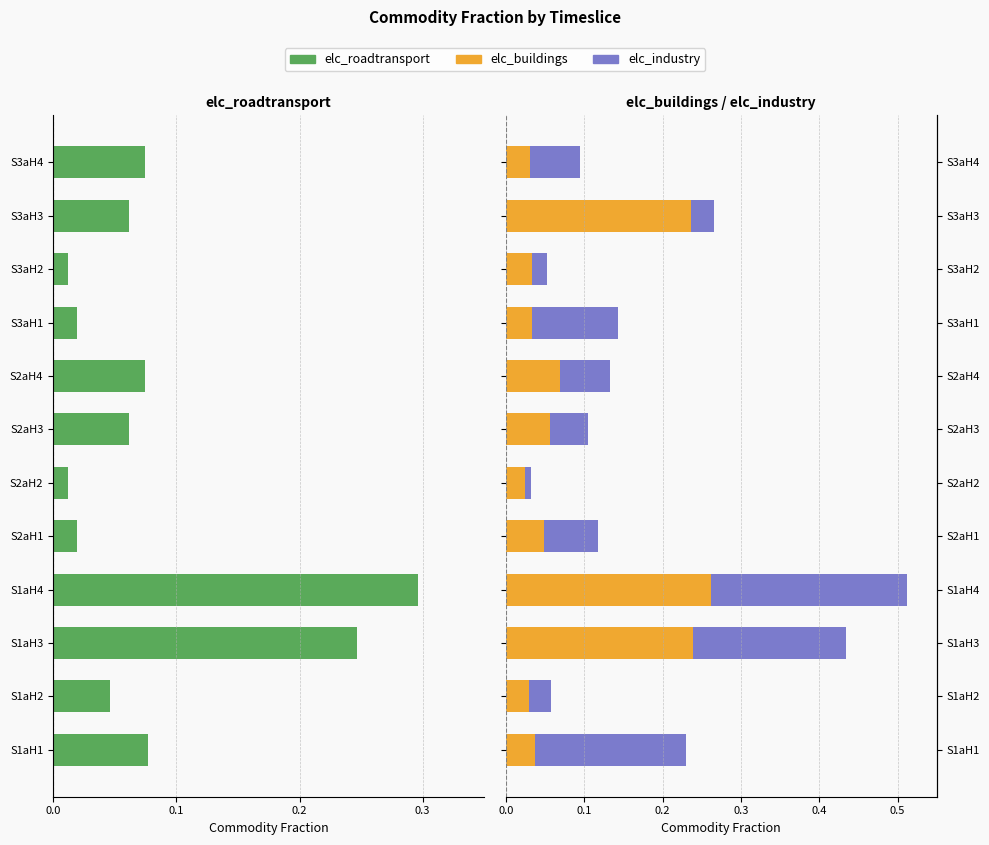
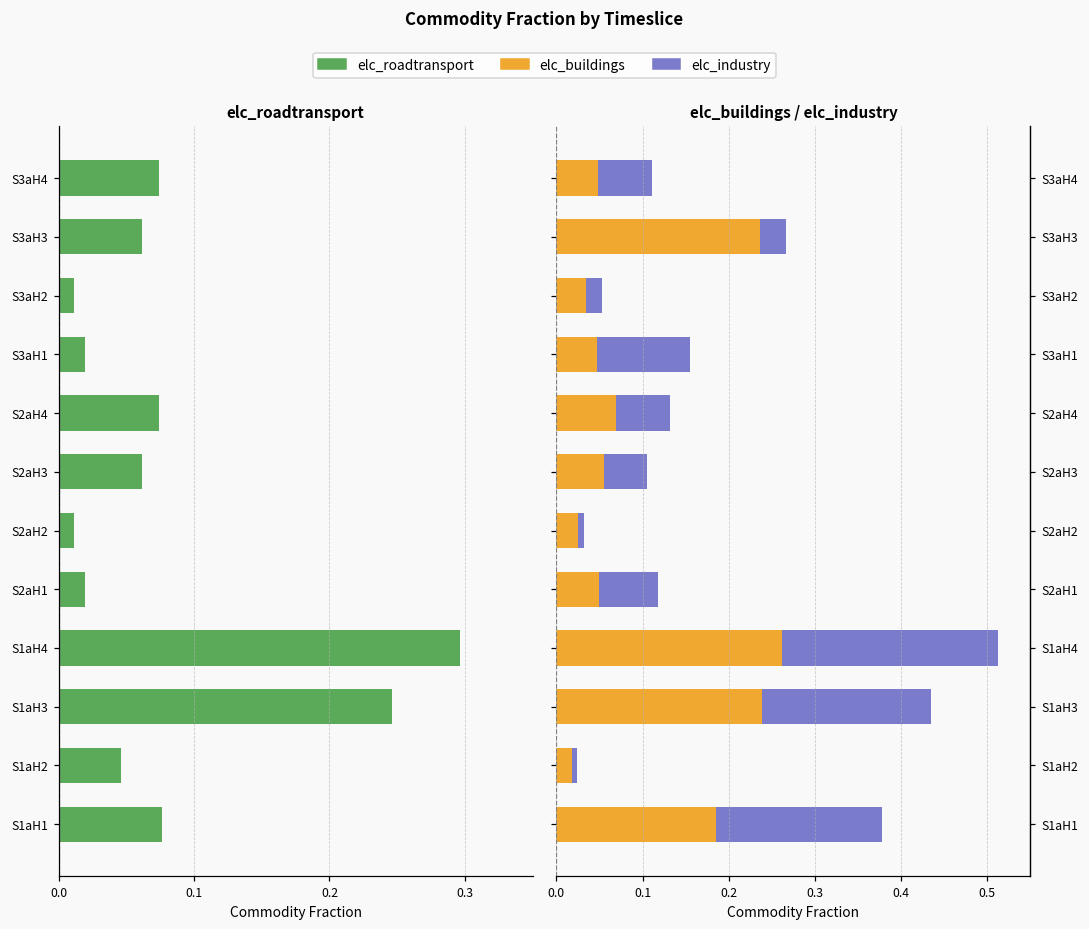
elc_buildings / elc_industry, elc_buildings, S3aH4: 0.03 -> 0.05
elc_buildings / elc_industry, elc_buildings, S3aH1: 0.03 -> 0.05
elc_buildings / elc_industry, elc_buildings, S1aH2: 0.03 -> 0.02
elc_buildings / elc_industry, elc_industry, S1aH2: 0.03 -> 0.01
elc_buildings / elc_industry, elc_buildings, S1aH1: 0.04 -> 0.19
